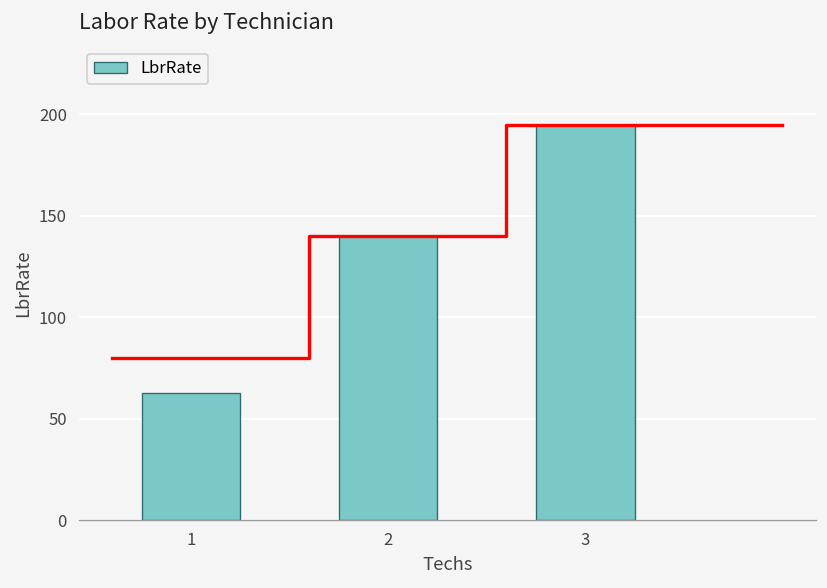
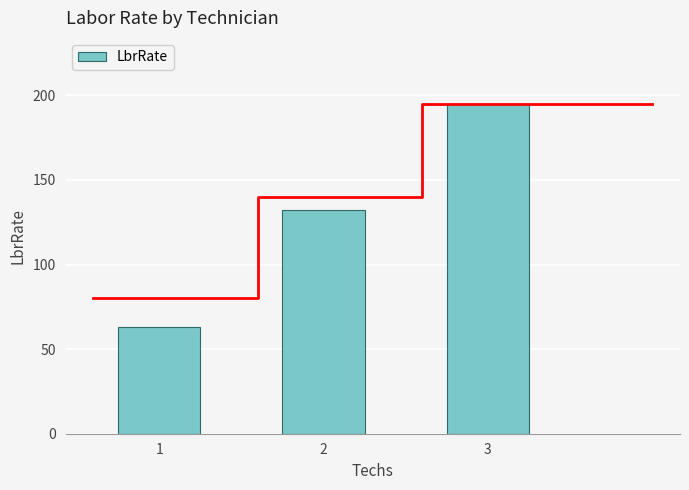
LbrRate, 2: 140 -> 132
